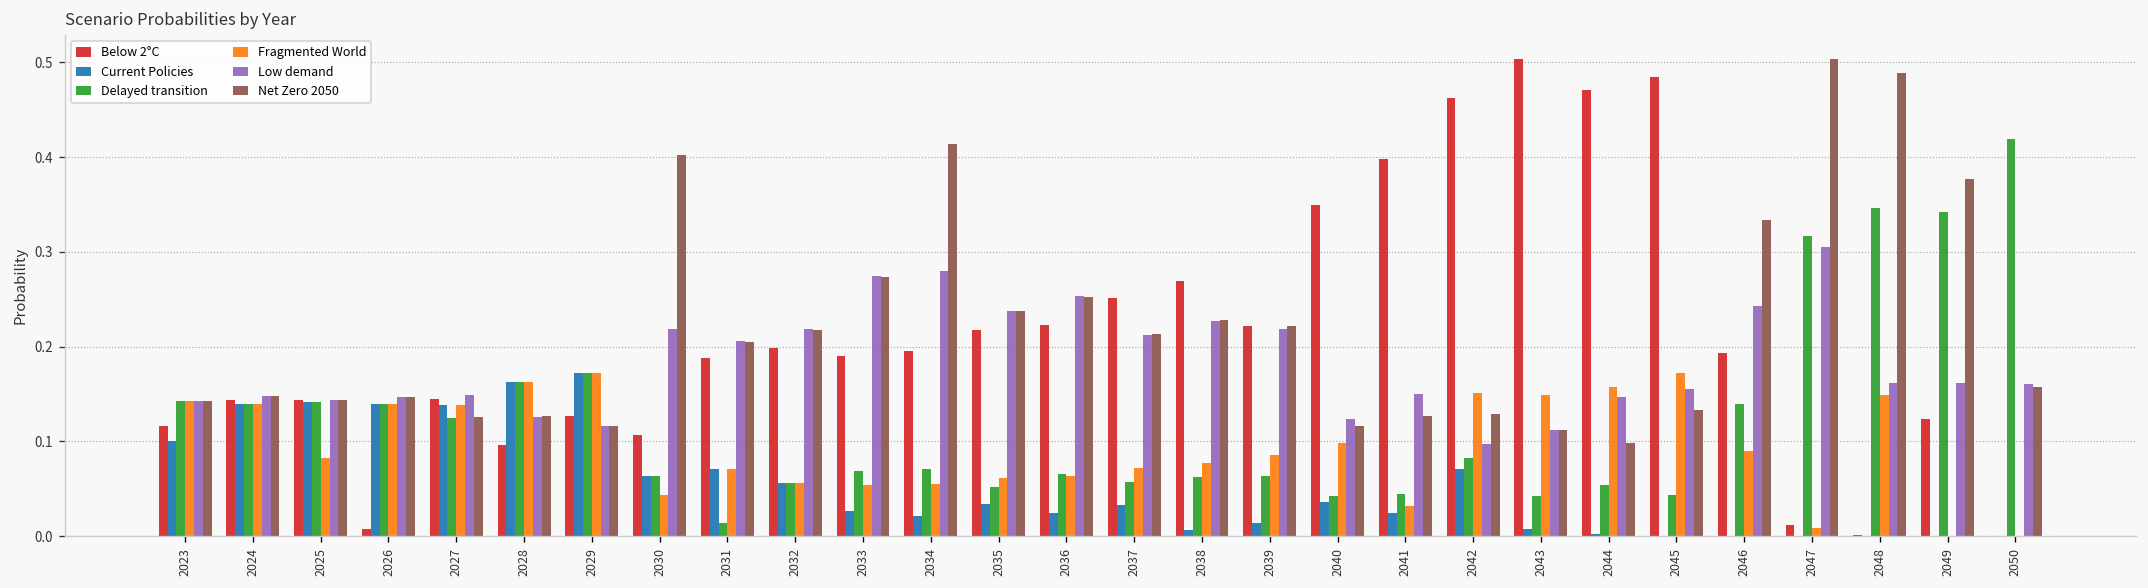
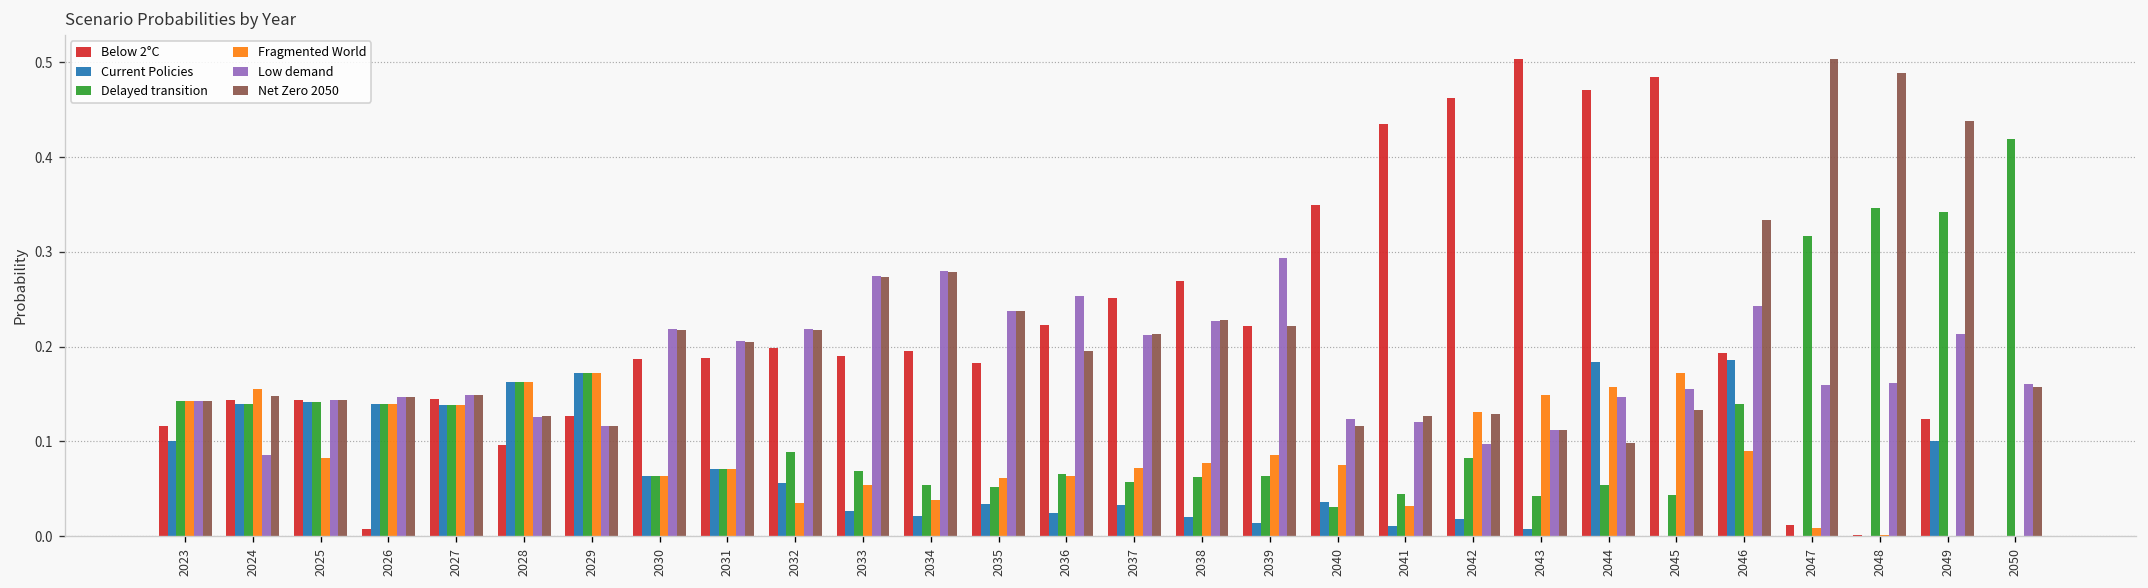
Fragmented World, 2024: 0.14 -> 0.16
Low demand, 2024: 0.15 -> 0.09
Delayed transition, 2027: 0.13 -> 0.14
Net Zero 2050, 2027: 0.13 -> 0.15
Below 2°C, 2030: 0.11 -> 0.19
Fragmented World, 2030: 0.04 -> 0.06
Net Zero 2050, 2030: 0.40 -> 0.22
Delayed transition, 2031: 0.01 -> 0.07
Delayed transition, 2032: 0.06 -> 0.09
Fragmented World, 2032: 0.06 -> 0.03
Delayed transition, 2034: 0.07 -> 0.05
Fragmented World, 2034: 0.06 -> 0.04
Net Zero 2050, 2034: 0.41 -> 0.28
Below 2°C, 2035: 0.22 -> 0.18
Net Zero 2050, 2036: 0.25 -> 0.20
Current Policies, 2038: 0.01 -> 0.02
Low demand, 2039: 0.22 -> 0.29
Delayed transition, 2040: 0.04 -> 0.03
Fragmented World, 2040: 0.10 -> 0.08
Below 2°C, 2041: 0.40 -> 0.44
Current Policies, 2041: 0.02 -> 0.01
Low demand, 2041: 0.15 -> 0.12
Current Policies, 2042: 0.07 -> 0.02
Fragmented World, 2042: 0.15 -> 0.13
Current Policies, 2044: 0.00 -> 0.18
Current Policies, 2046: 0.00 -> 0.19
Low demand, 2047: 0.30 -> 0.16
Fragmented World, 2048: 0.15 -> 0.00
Current Policies, 2049: 0.0 -> 0.1
Low demand, 2049: 0.16 -> 0.21
Net Zero 2050, 2049: 0.38 -> 0.44
